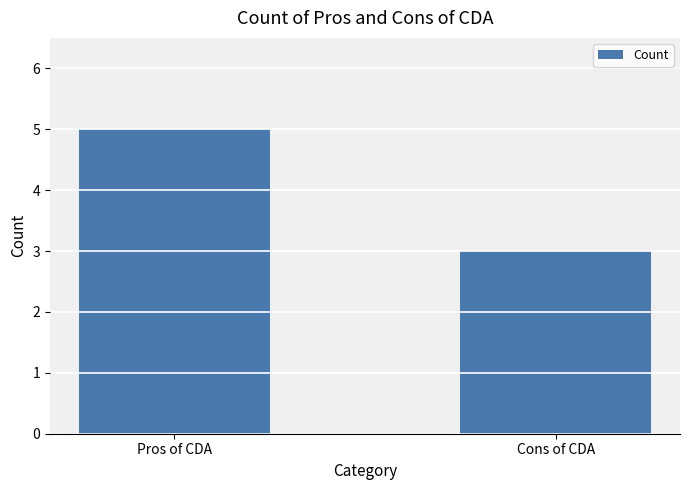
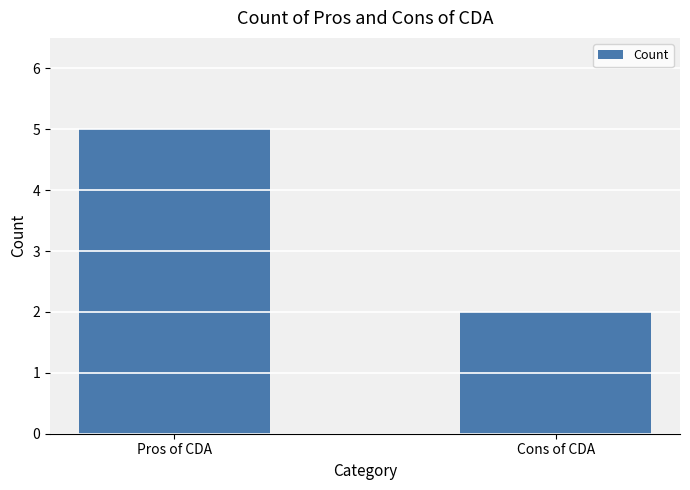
Cons of CDA: 3 -> 2
